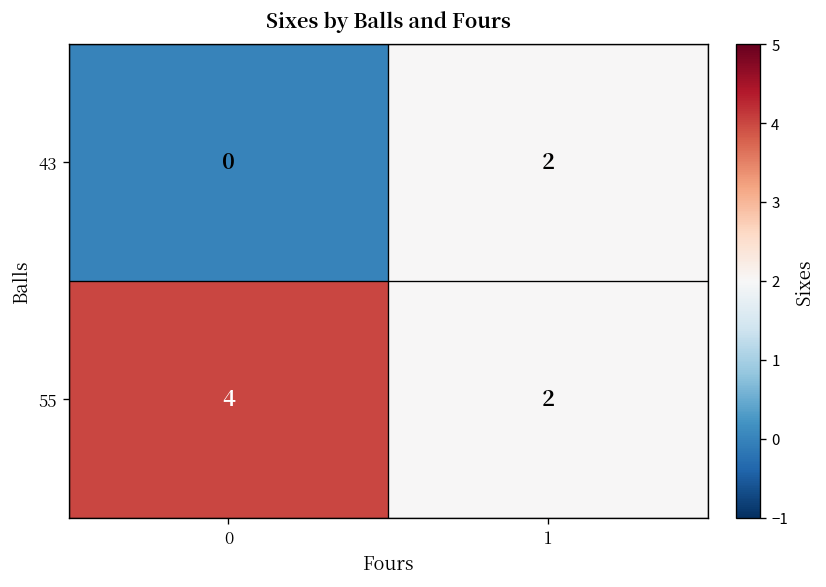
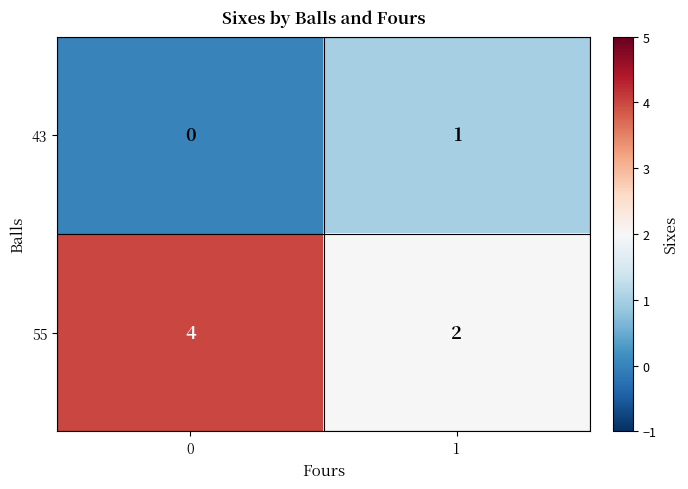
43, 1: 2 -> 1
